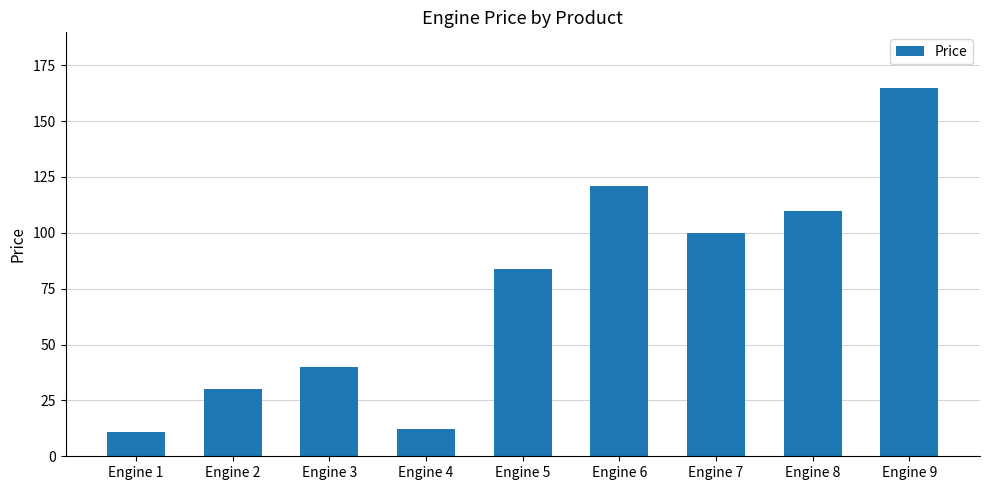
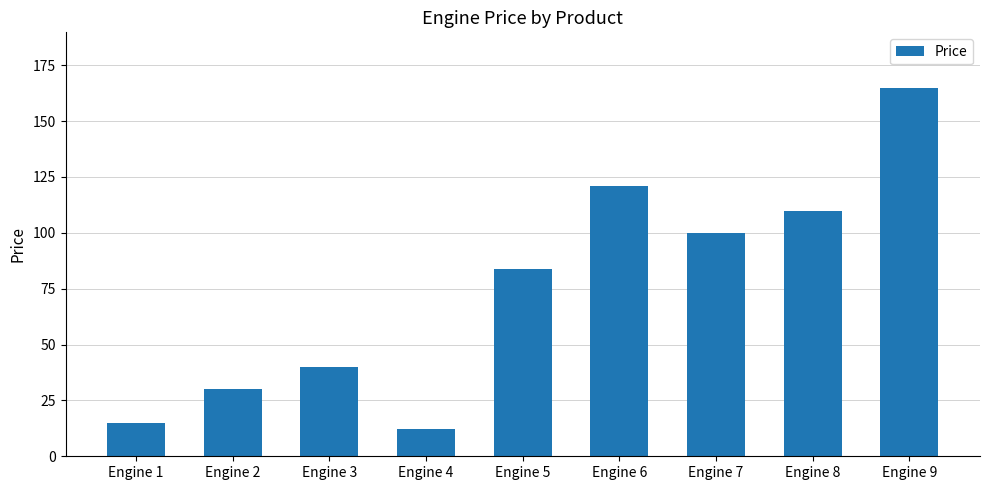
Engine 1: 11 -> 15
